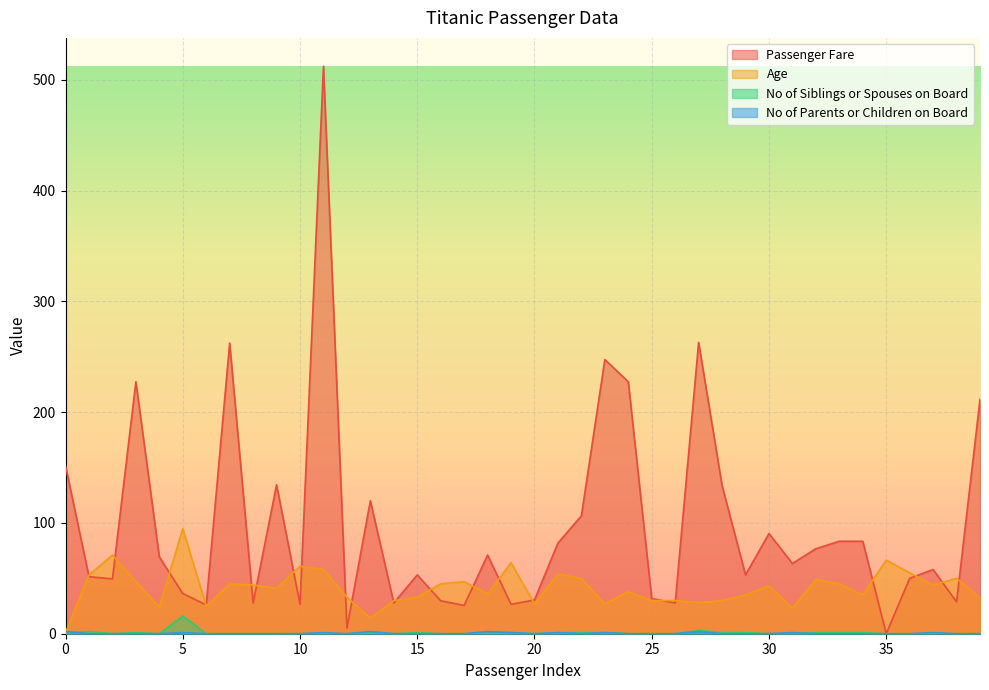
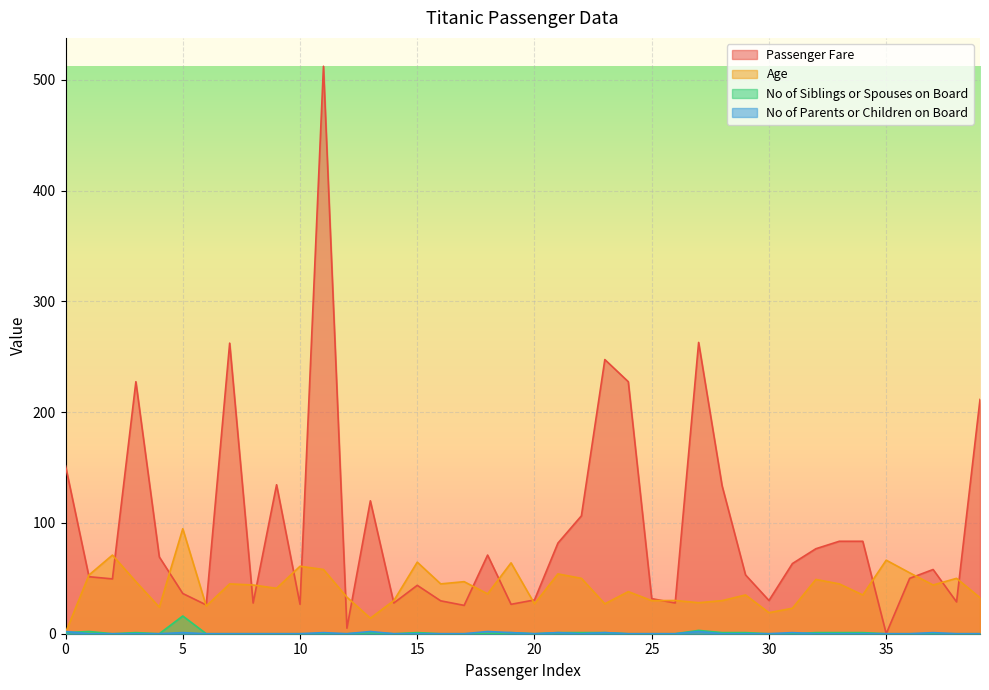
Passenger Fare, 15: 53 -> 44
Age, 15: 33 -> 65
Passenger Fare, 30: 91 -> 30
Age, 30: 43 -> 19
